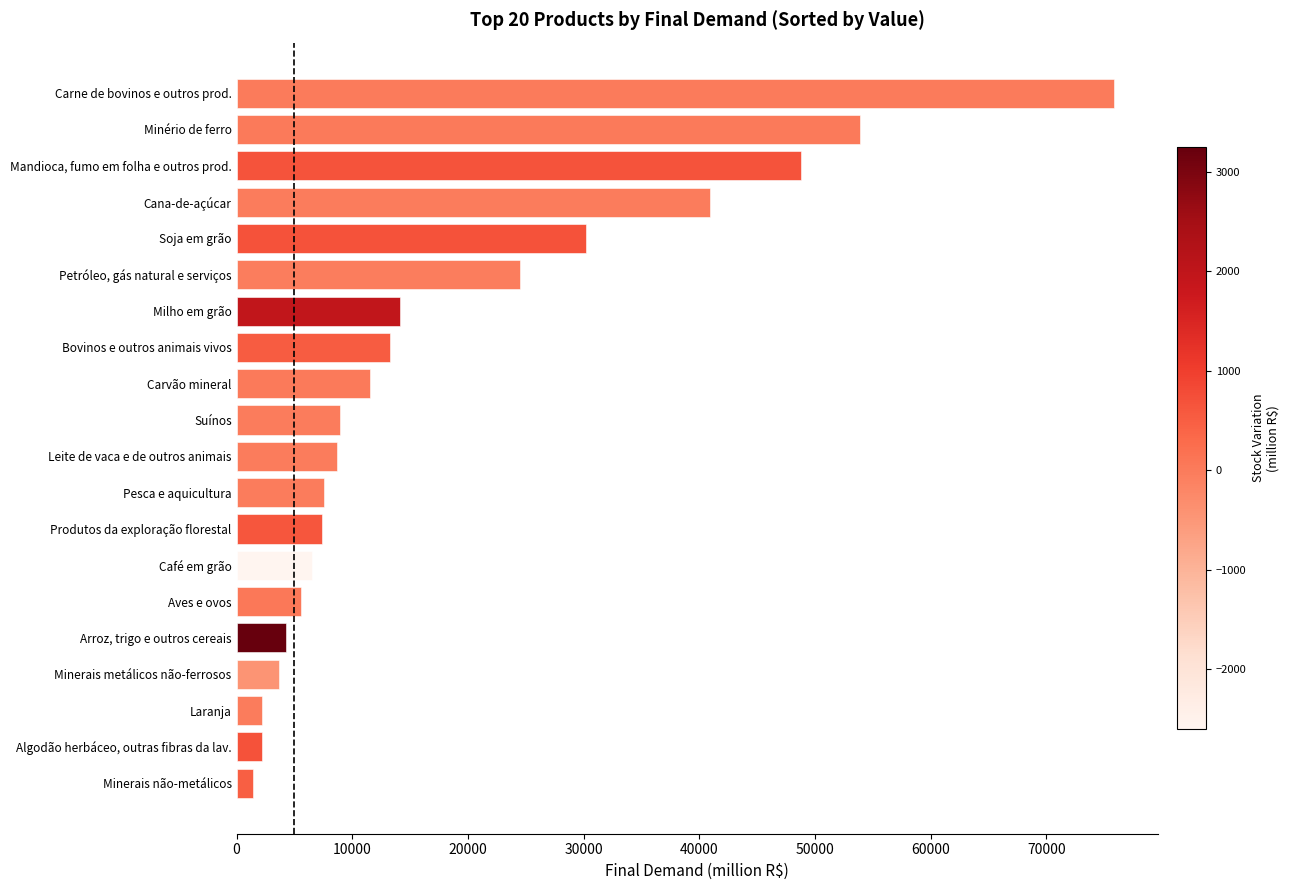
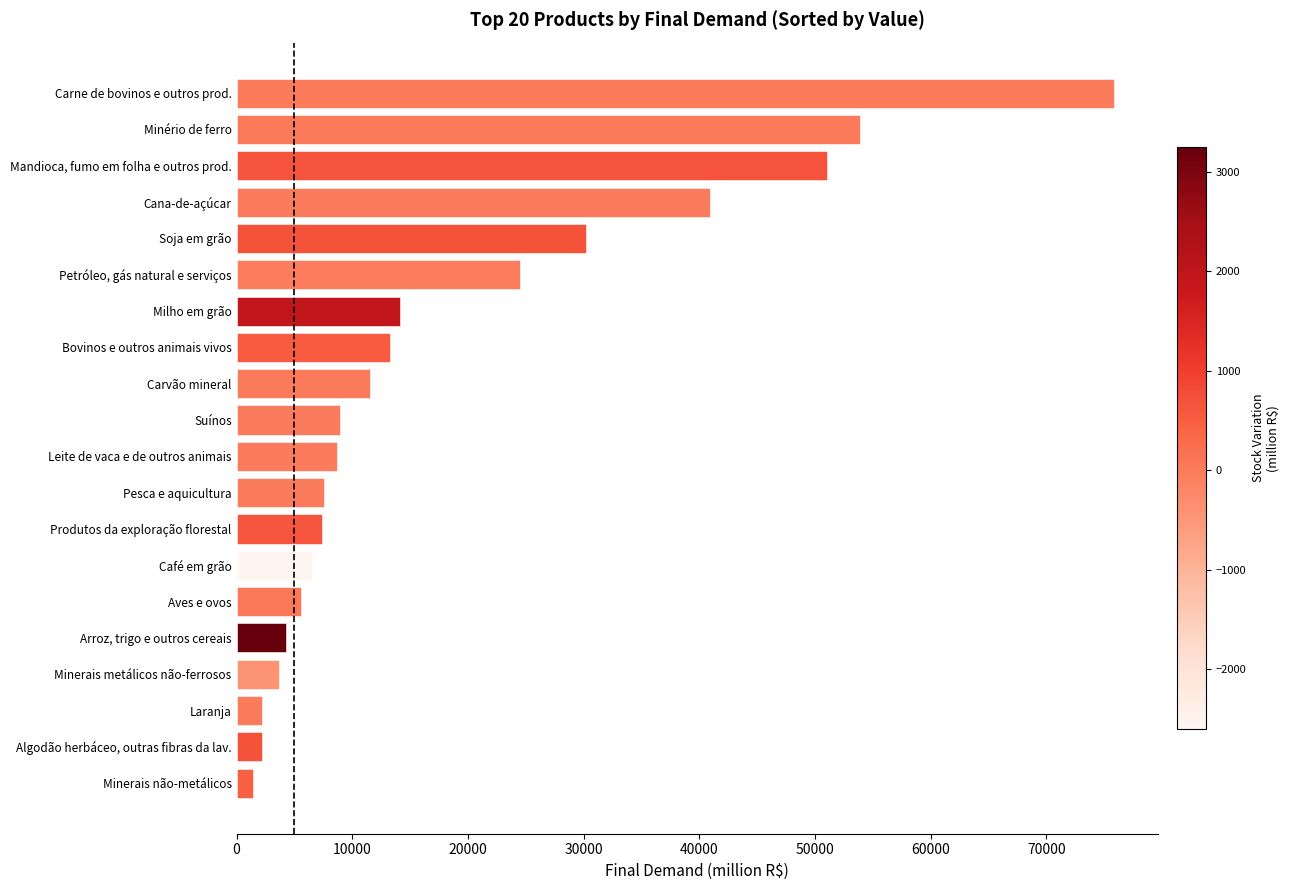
Mandioca, fumo em folha e outros prod.: 48800 -> 51000
